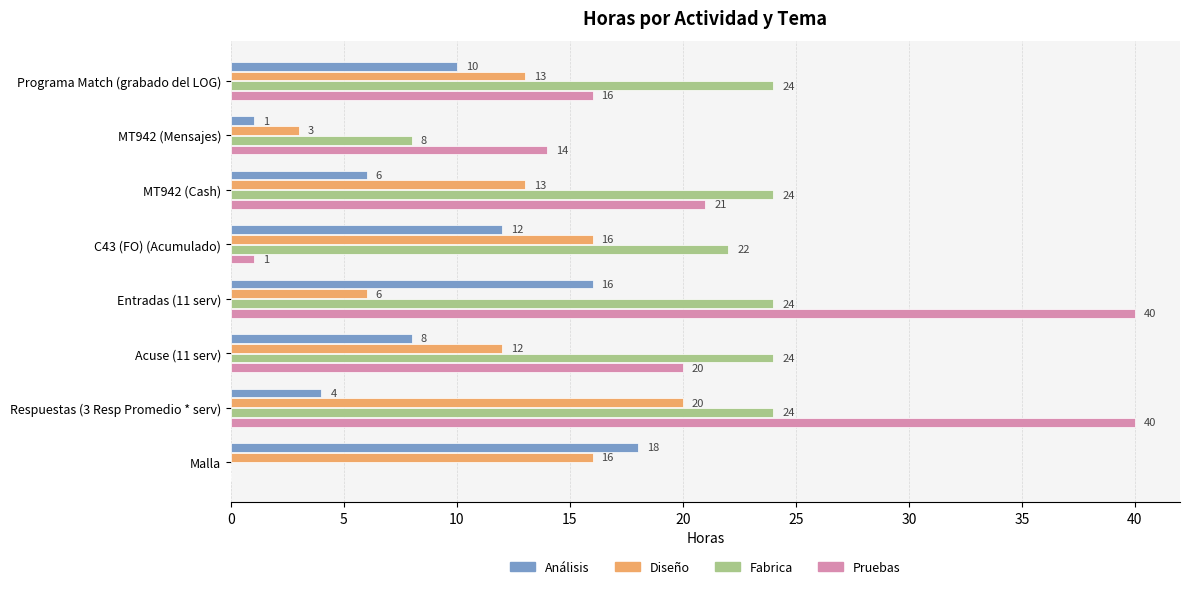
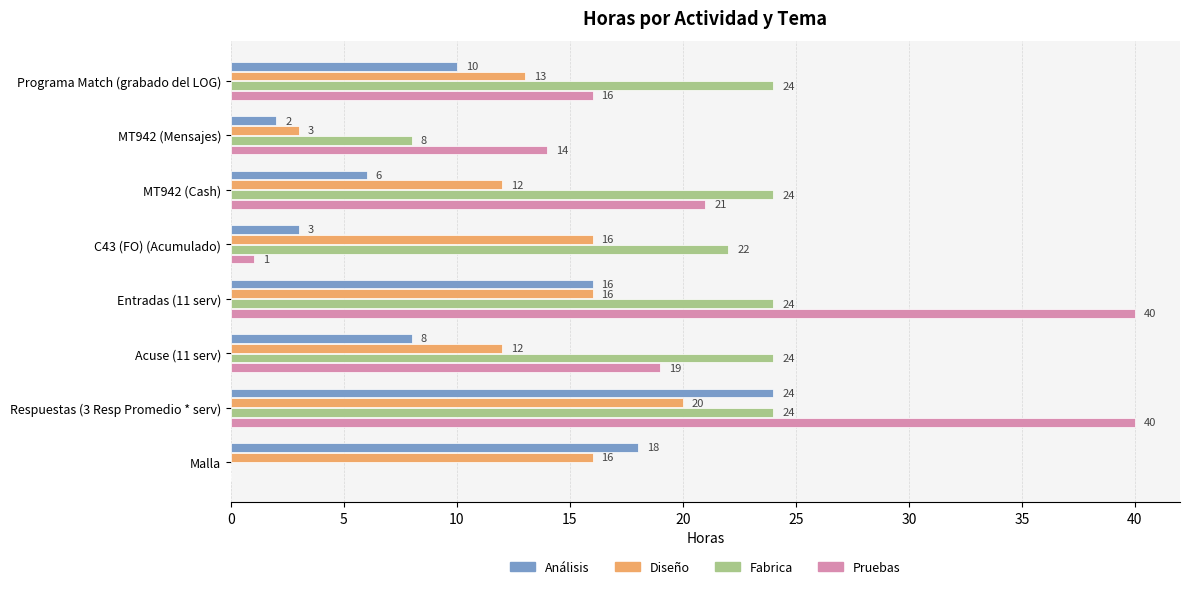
Análisis, MT942 (Mensajes): 1 -> 2
Diseño, MT942 (Cash): 13 -> 12
Análisis, C43 (FO) (Acumulado): 12 -> 3
Diseño, Entradas (11 serv): 6 -> 16
Pruebas, Acuse (11 serv): 20 -> 19
Análisis, Respuestas (3 Resp Promedio * serv): 4 -> 24
